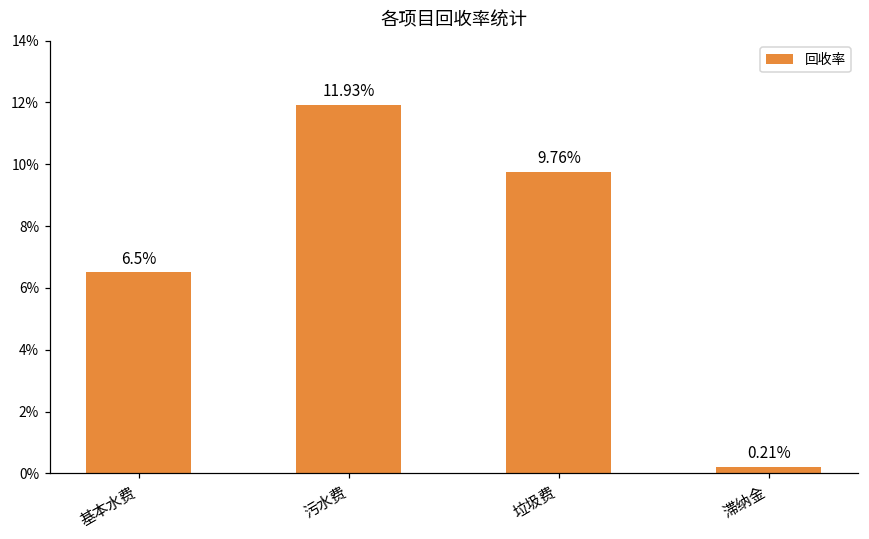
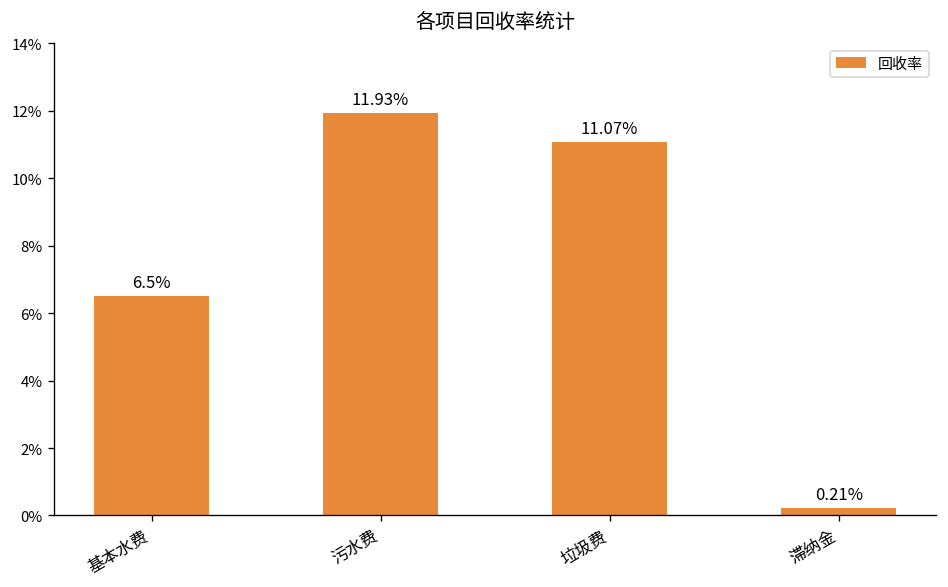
垃圾费: 9.76% -> 11.07%
